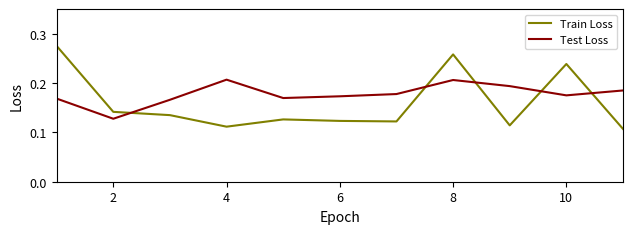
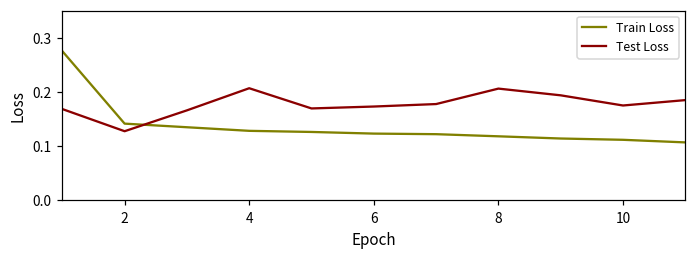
Train Loss, 4: 0.11 -> 0.13
Train Loss, 8: 0.26 -> 0.12
Train Loss, 10: 0.24 -> 0.11
